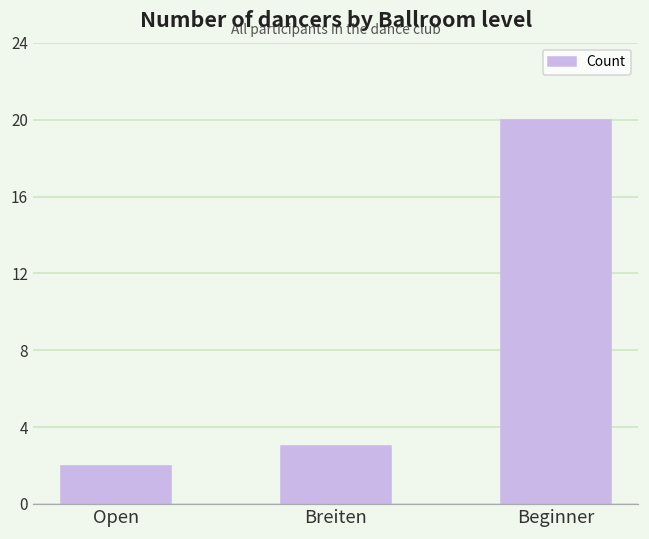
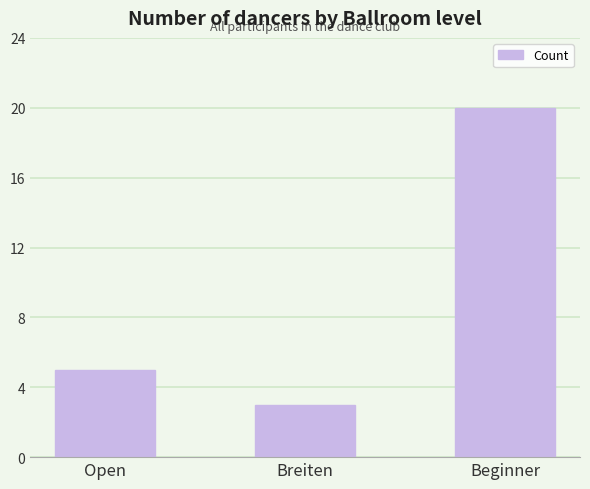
Open: 2 -> 5
